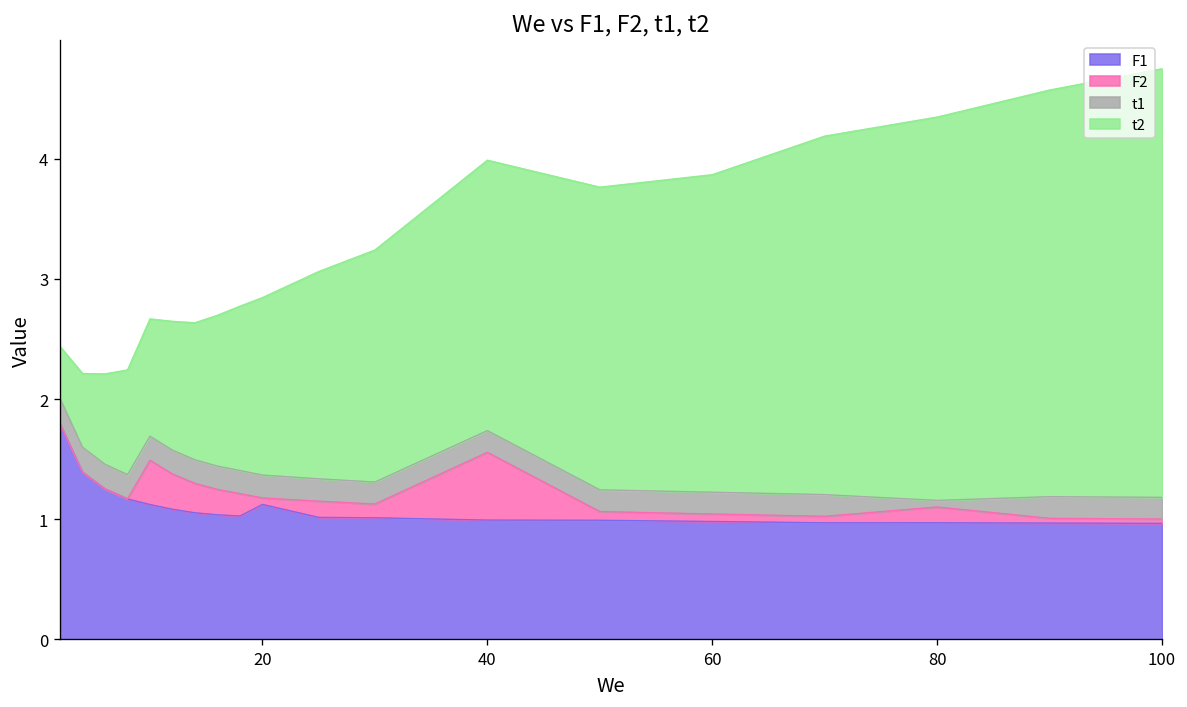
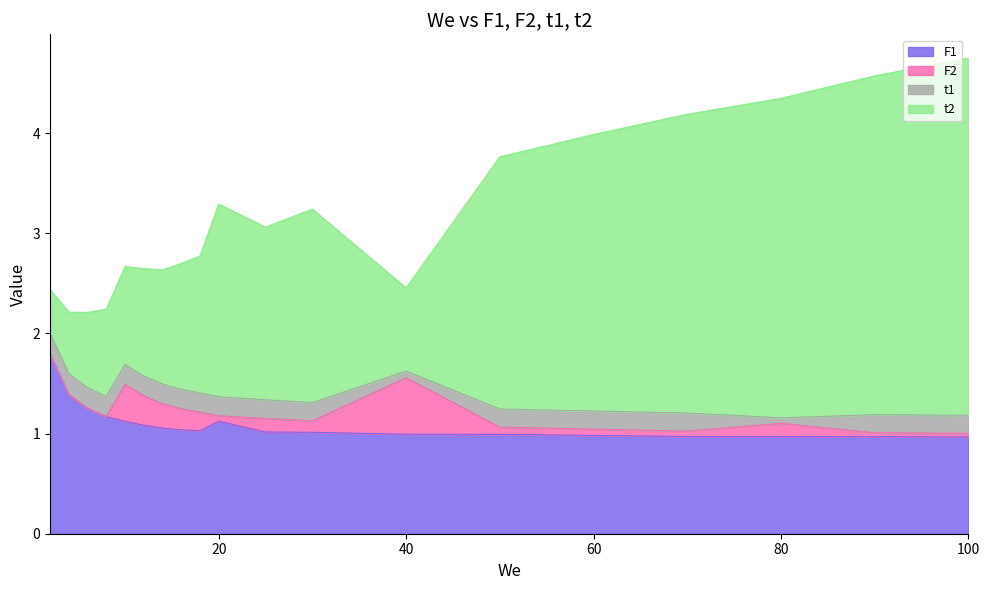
t2, 20: 1.48 -> 1.92
t1, 40: 0.18 -> 0.07
t2, 40: 2.25 -> 0.83
t2, 60: 2.64 -> 2.76
